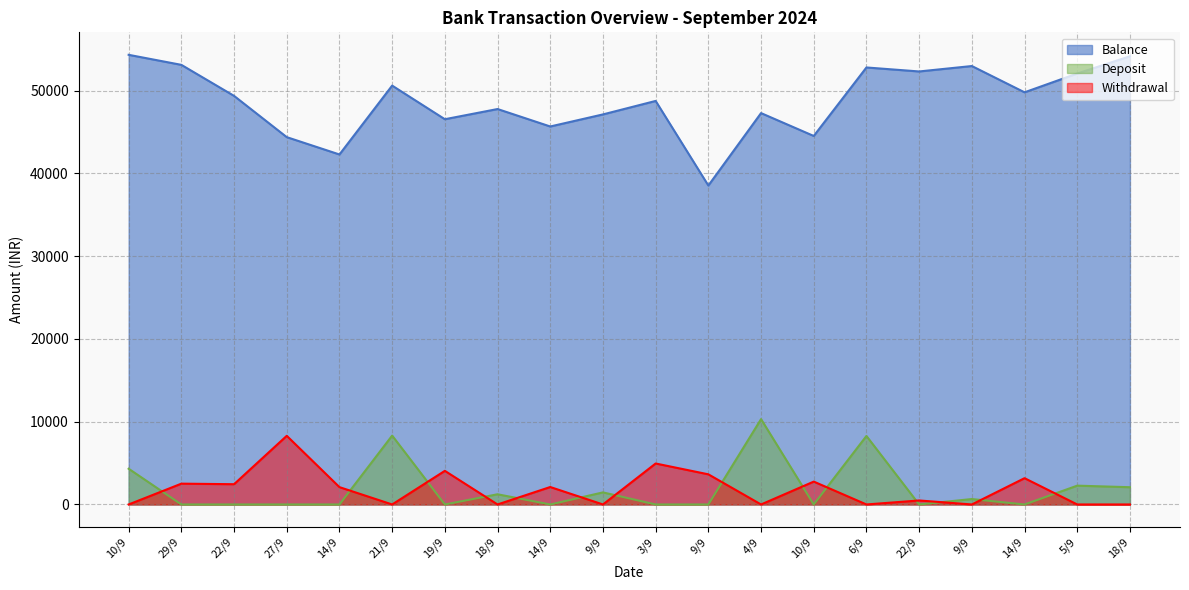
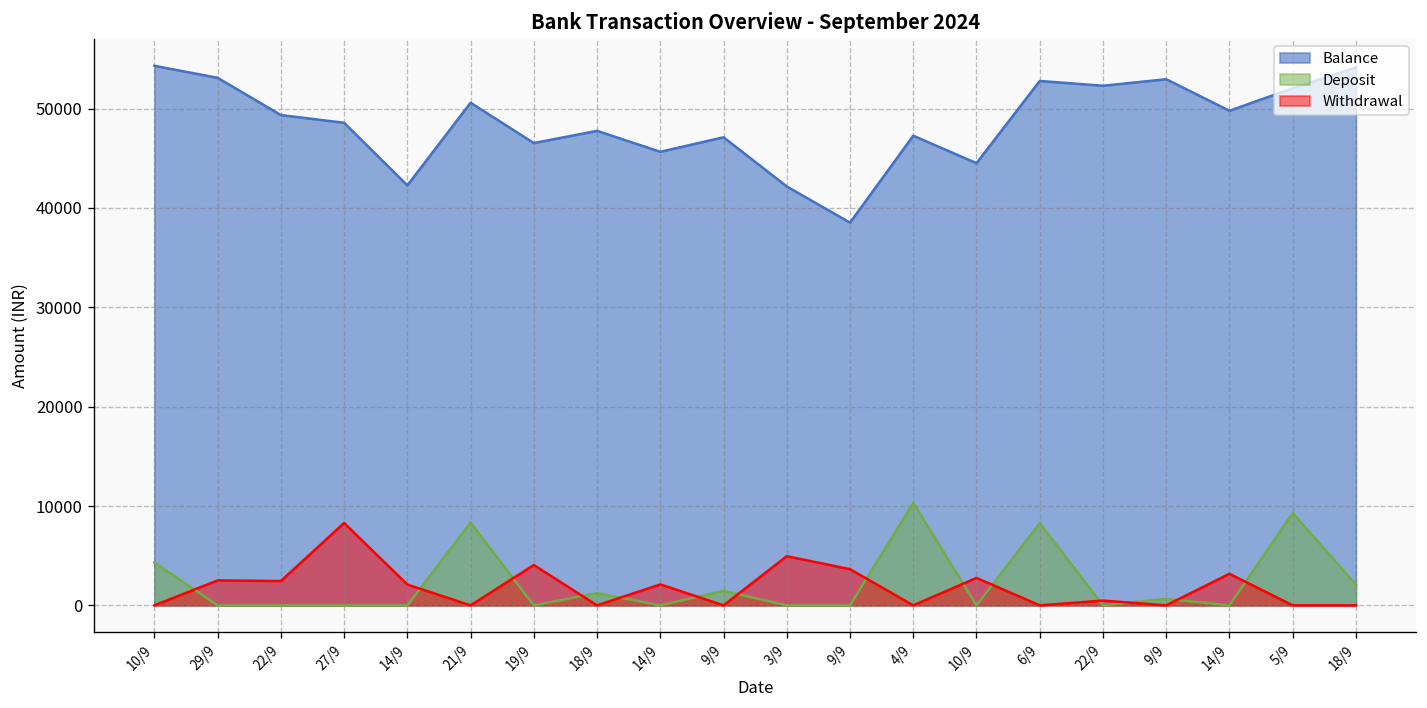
Balance, 27/9: 44000 -> 49000
Balance, 3/9: 49000 -> 42000
Deposit, 5/9: 2000 -> 9000
